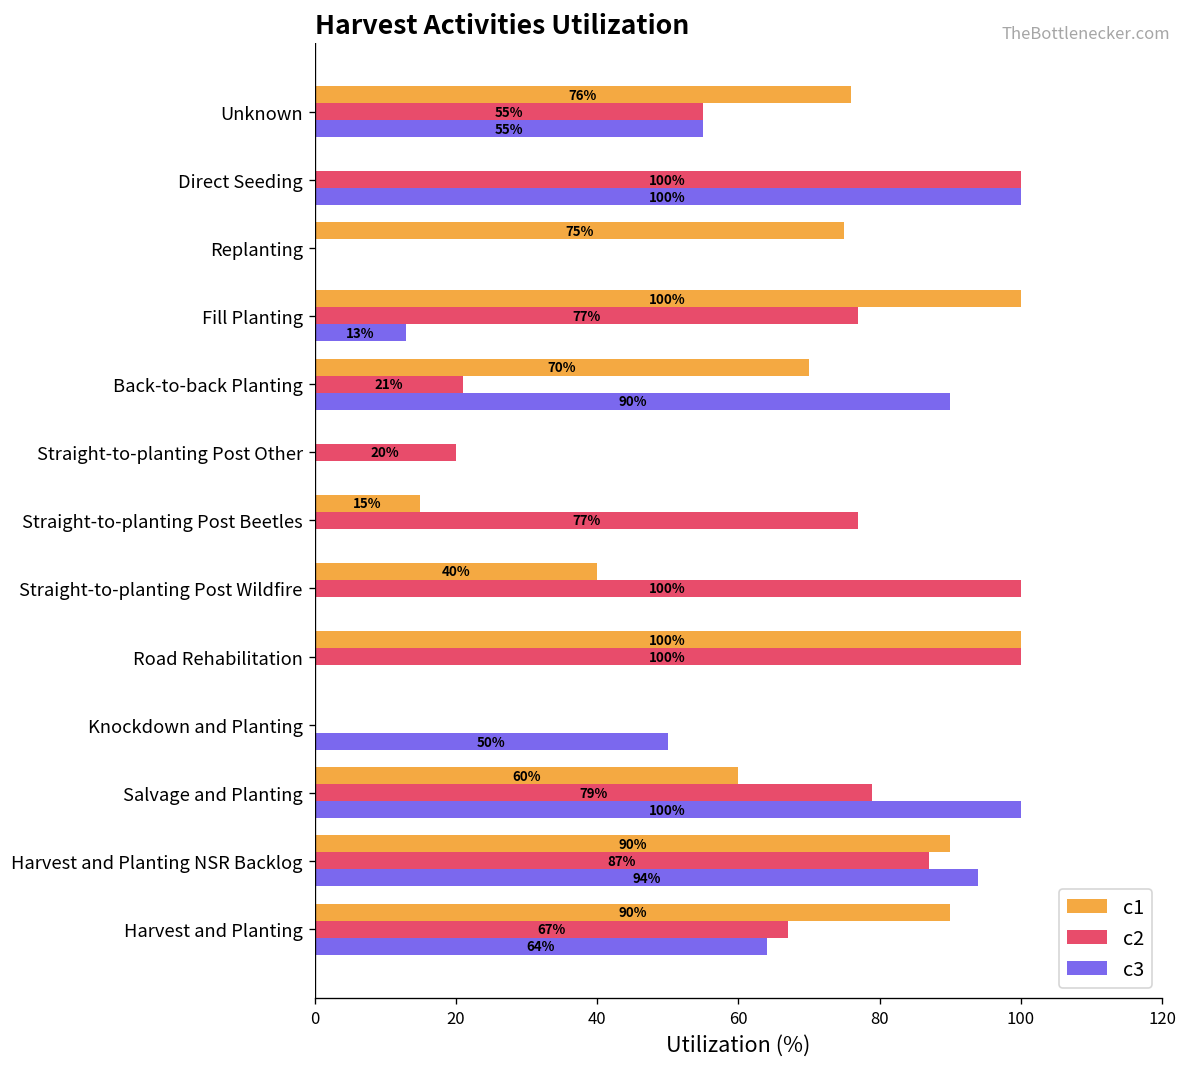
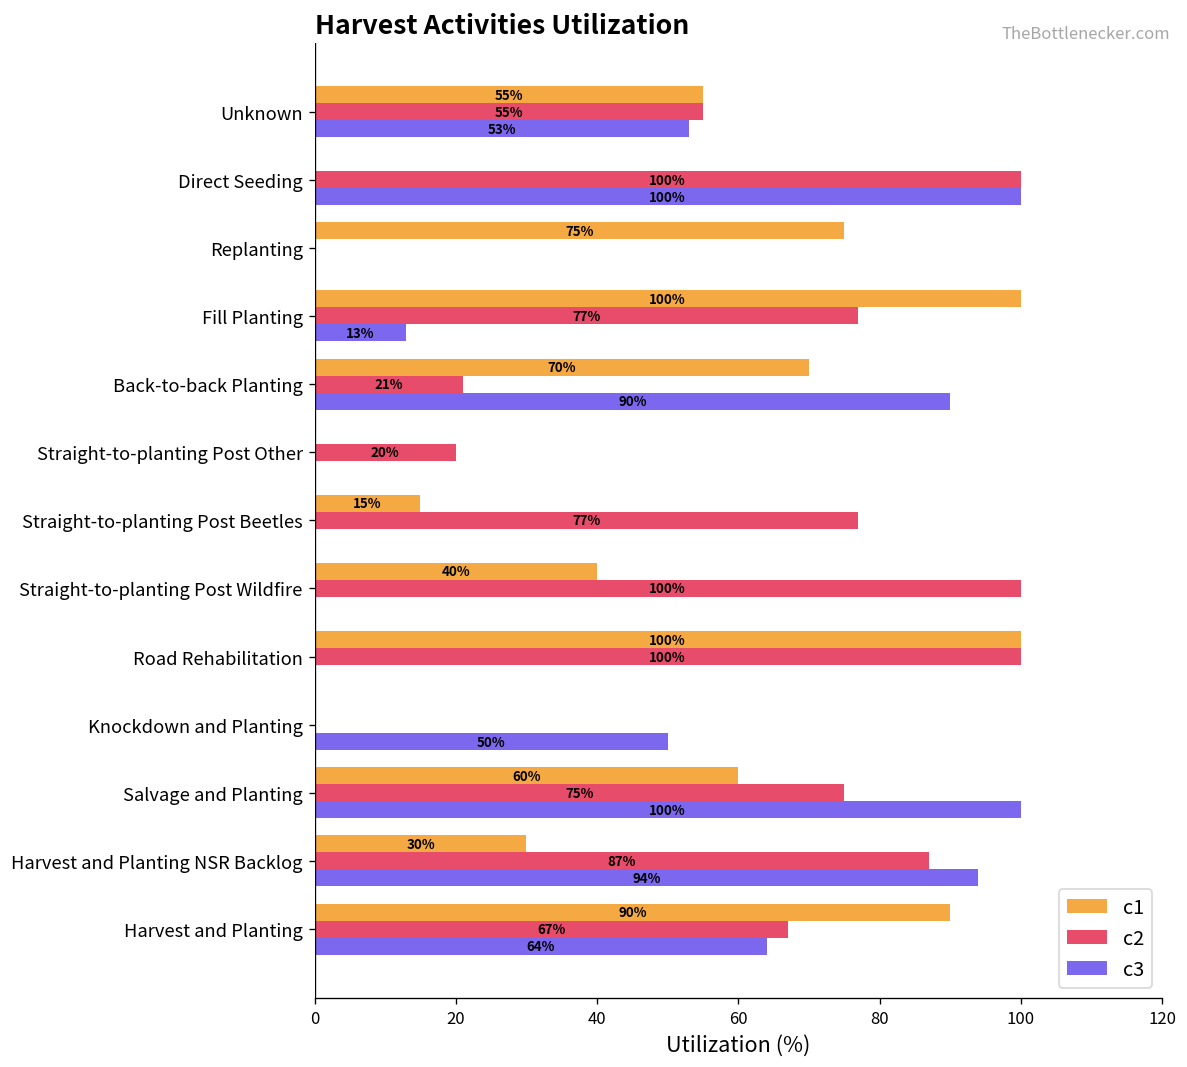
c1, Unknown: 76% -> 55%
c3, Unknown: 55% -> 53%
c2, Salvage and Planting: 79% -> 75%
c1, Harvest and Planting NSR Backlog: 90% -> 30%
